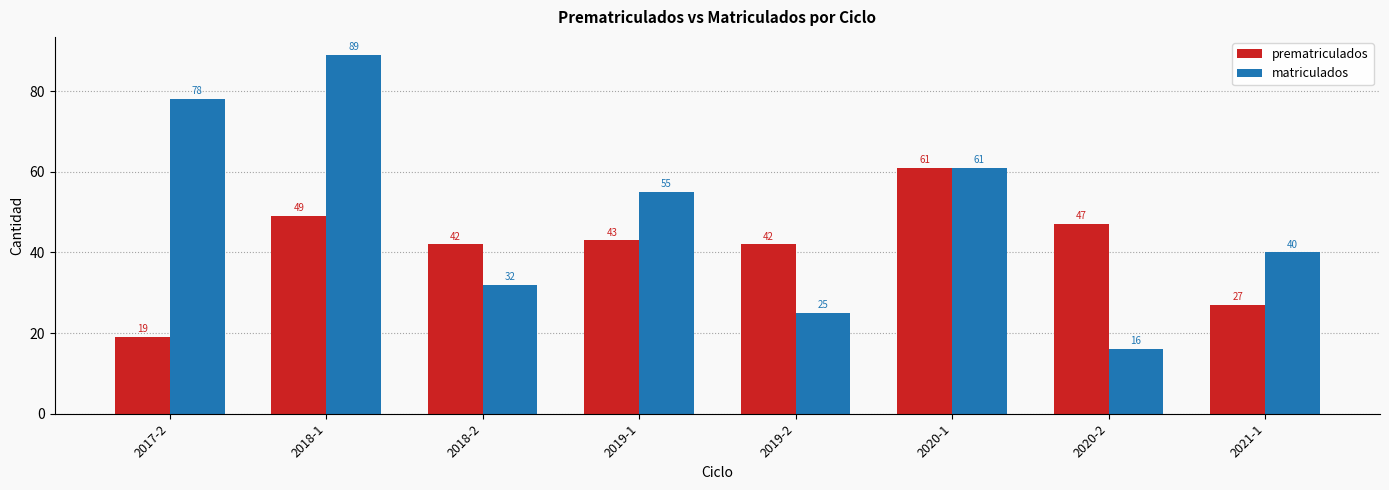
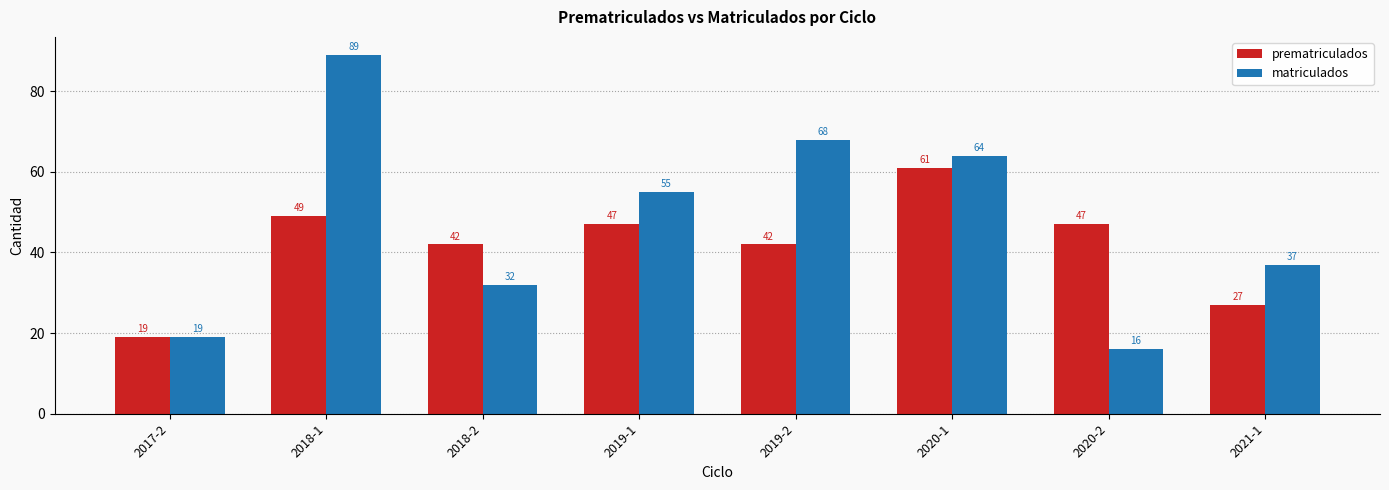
matriculados, 2017-2: 78 -> 19
prematriculados, 2019-1: 43 -> 47
matriculados, 2019-2: 25 -> 68
matriculados, 2020-1: 61 -> 64
matriculados, 2021-1: 40 -> 37
